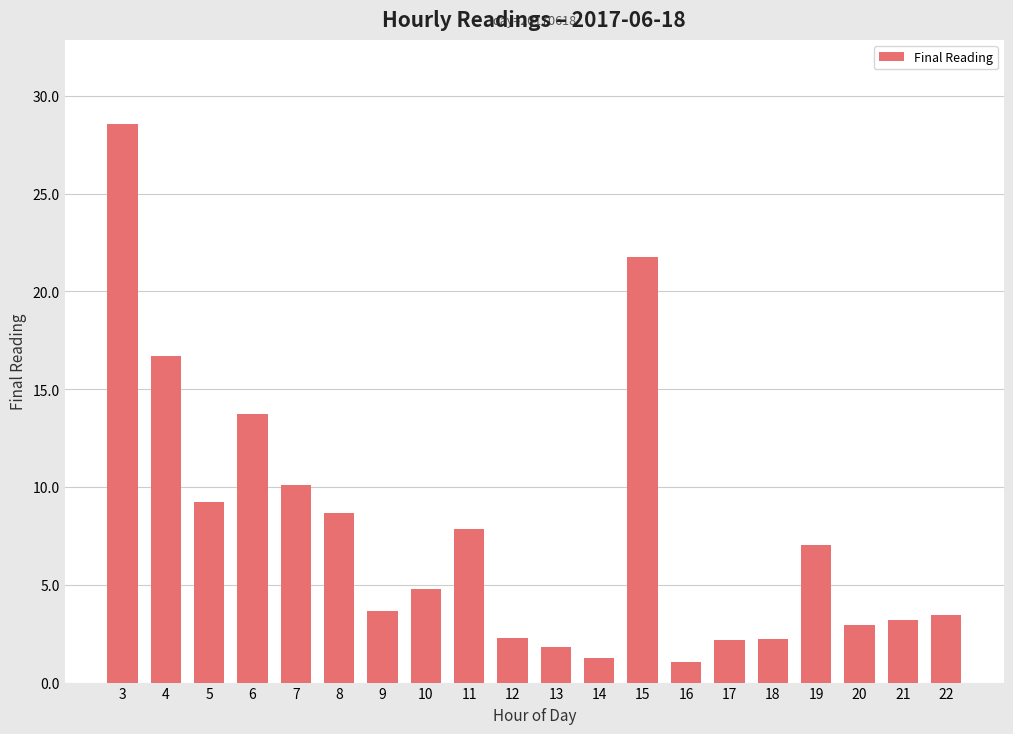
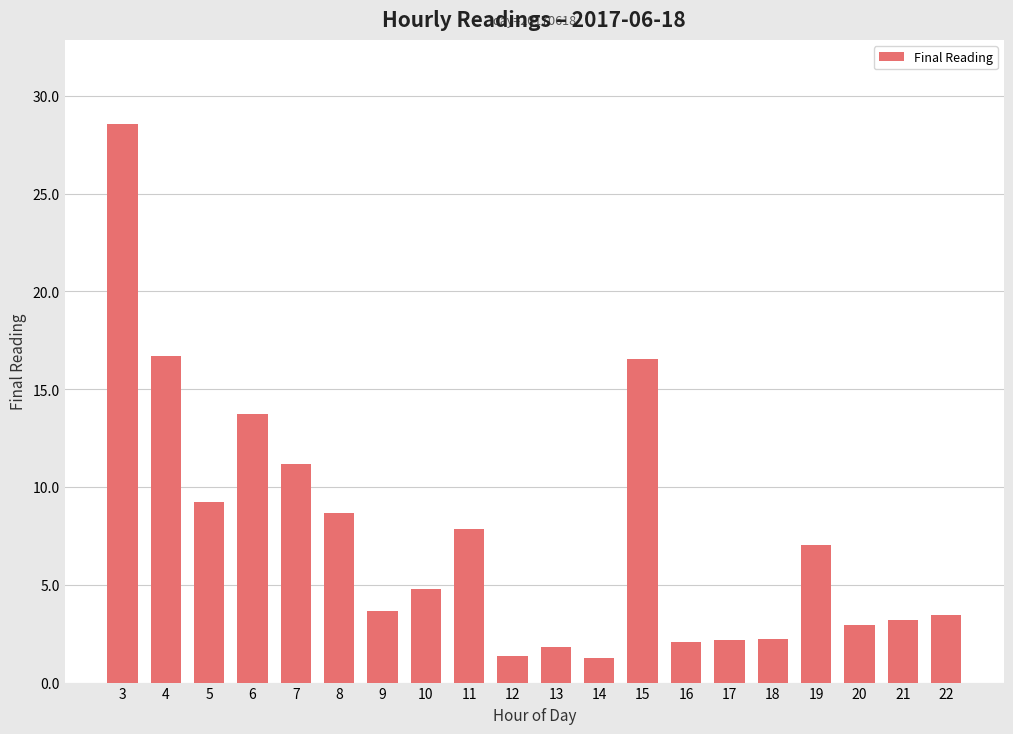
7: 10.1 -> 11.2
12: 2.3 -> 1.4
15: 21.8 -> 16.6
16: 1.1 -> 2.1
